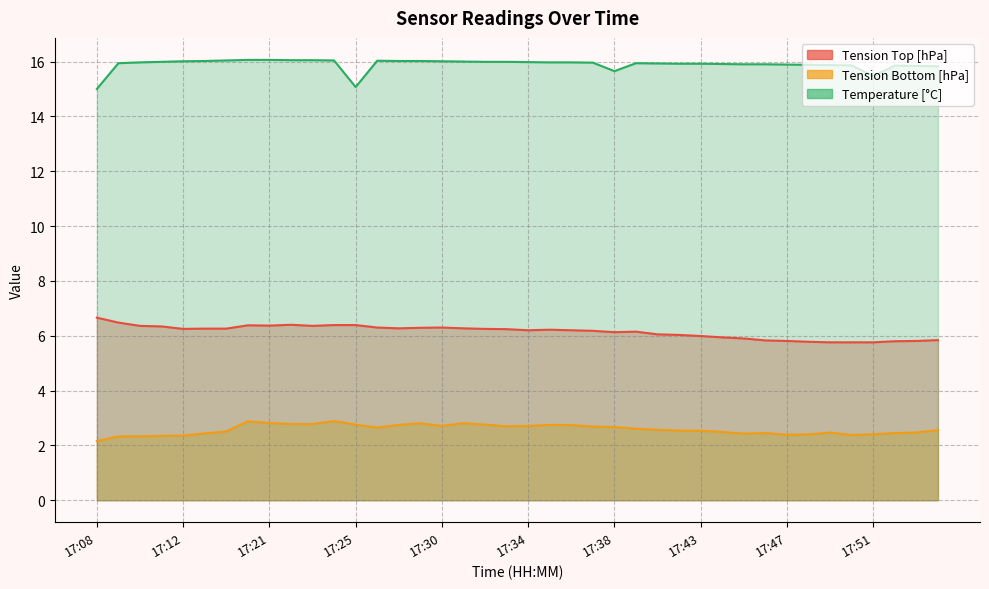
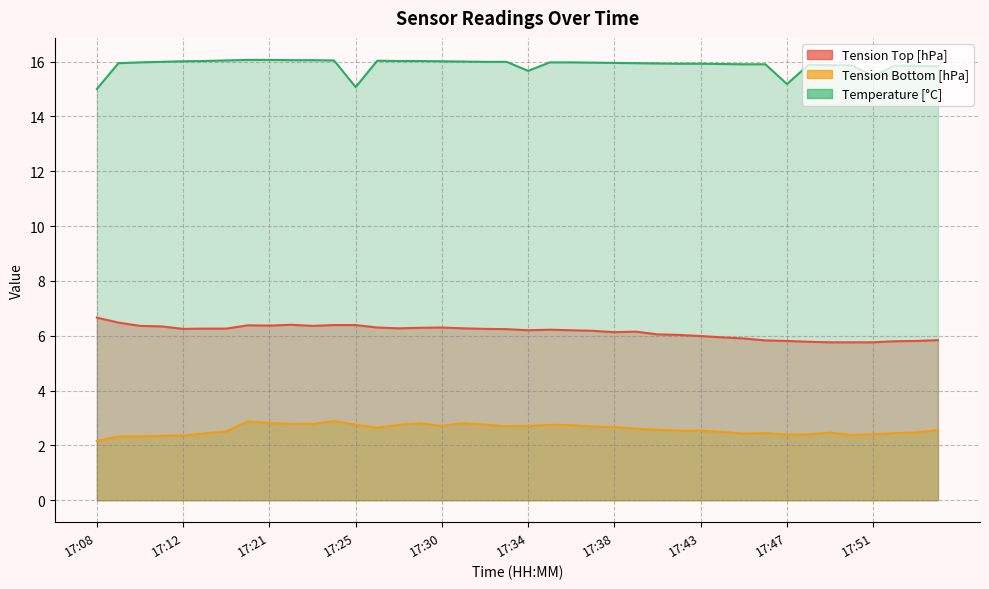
Temperature [°C], 17:34: 16.0 -> 15.7
Temperature [°C], 17:38: 15.7 -> 16.0
Temperature [°C], 17:47: 15.9 -> 15.2
